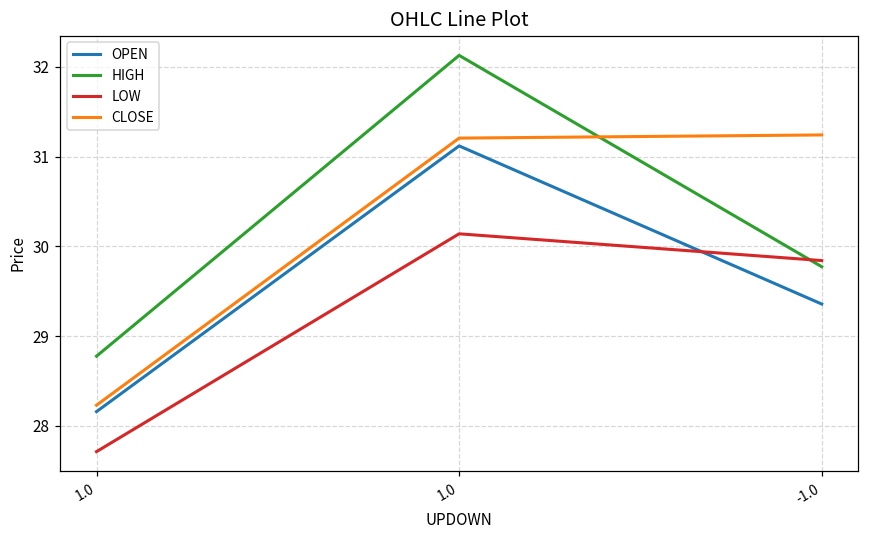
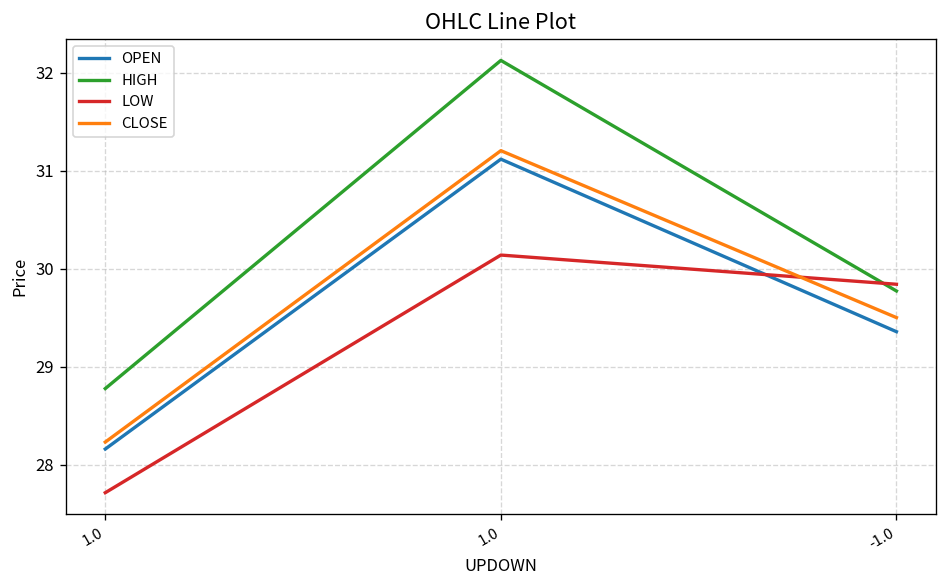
CLOSE, -1.0: 31.2 -> 29.5
